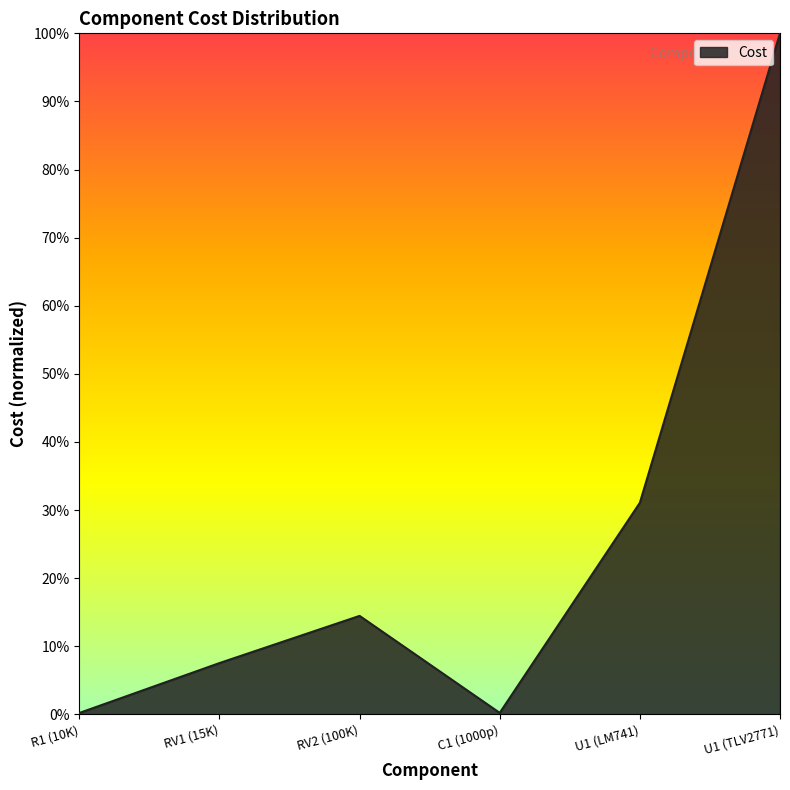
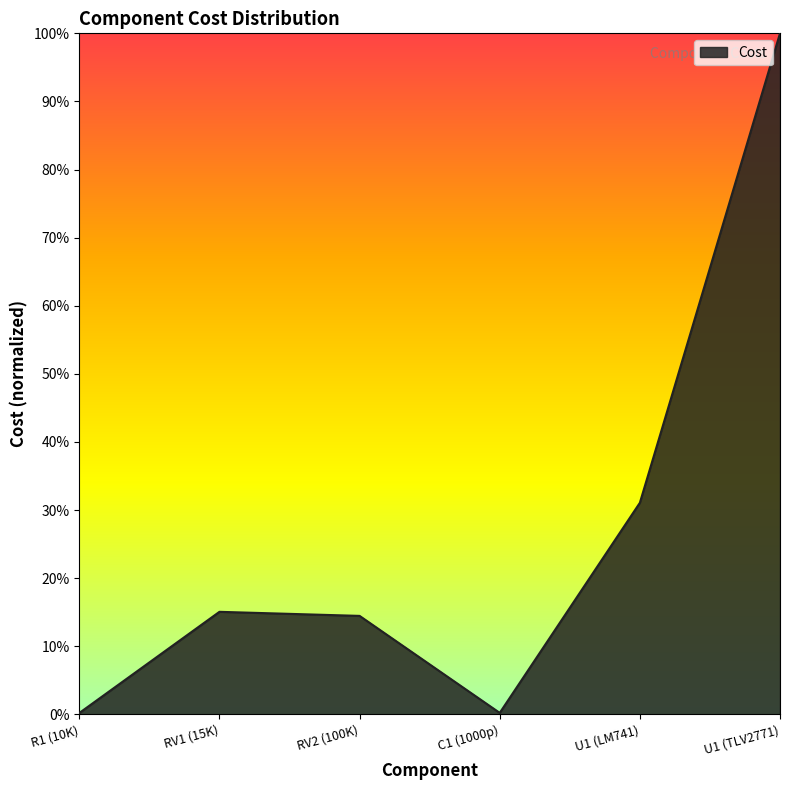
RV1 (15K): 8% -> 15%
